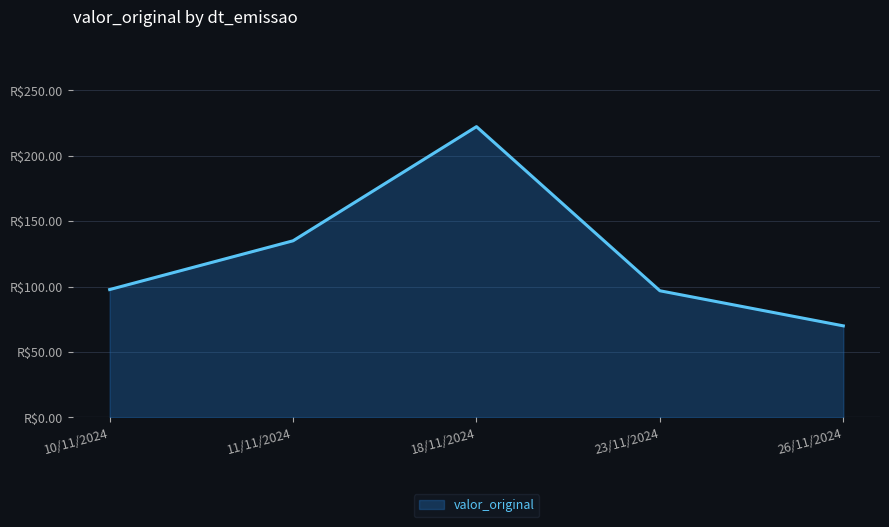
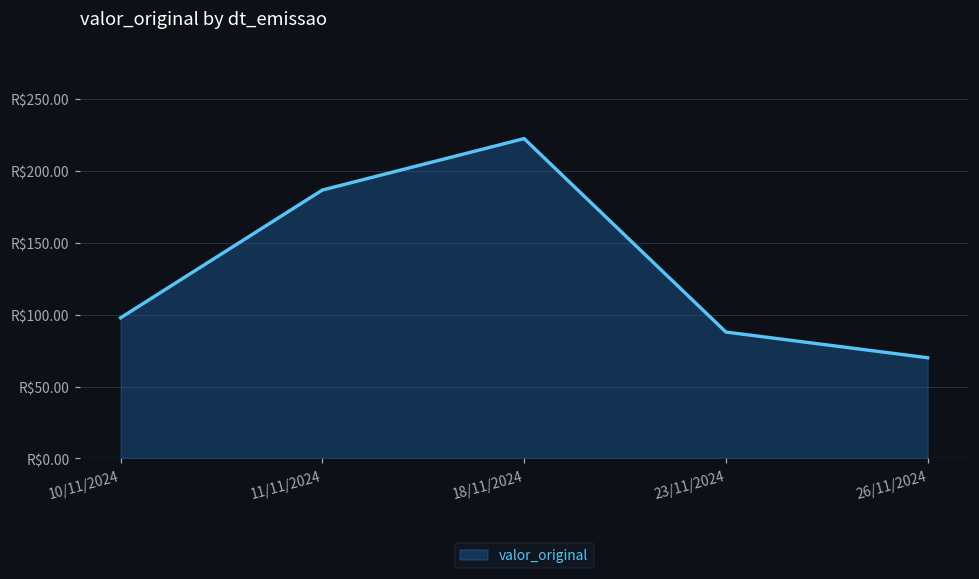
11/11/2024: R$135 -> R$187
23/11/2024: R$97 -> R$88
